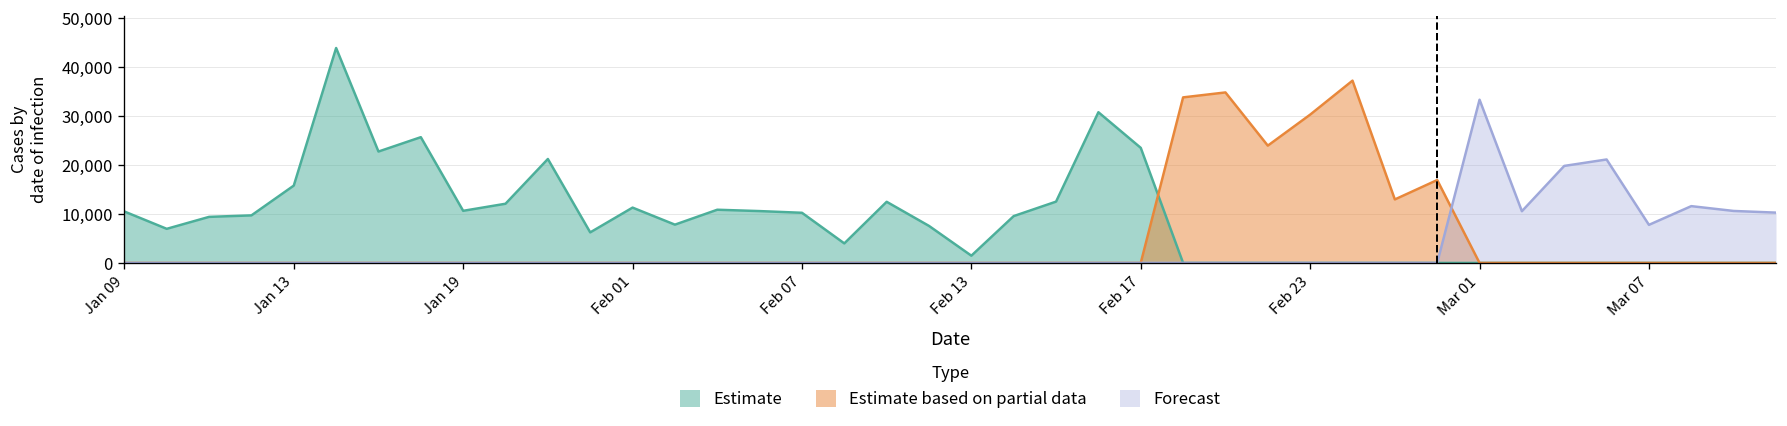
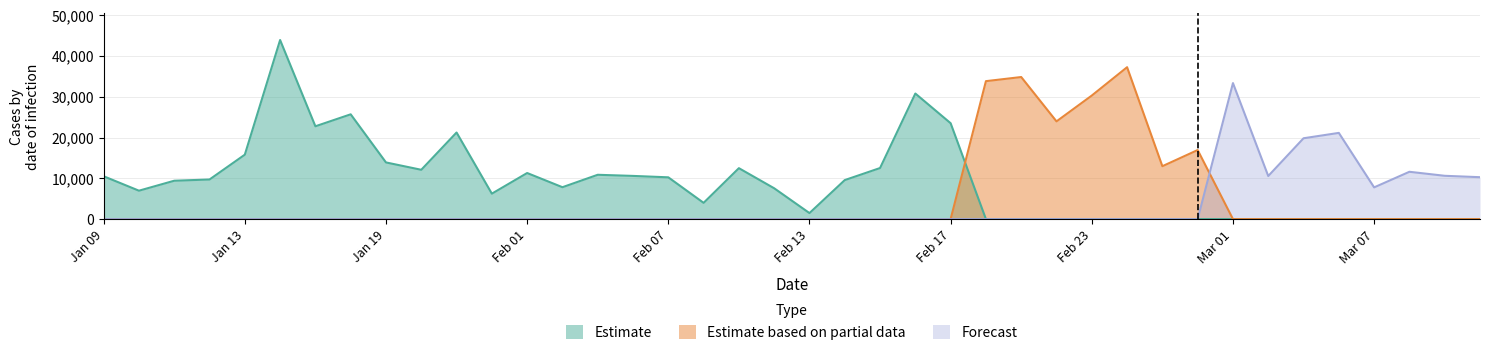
Estimate, Jan 19: 11,000 -> 14,000
